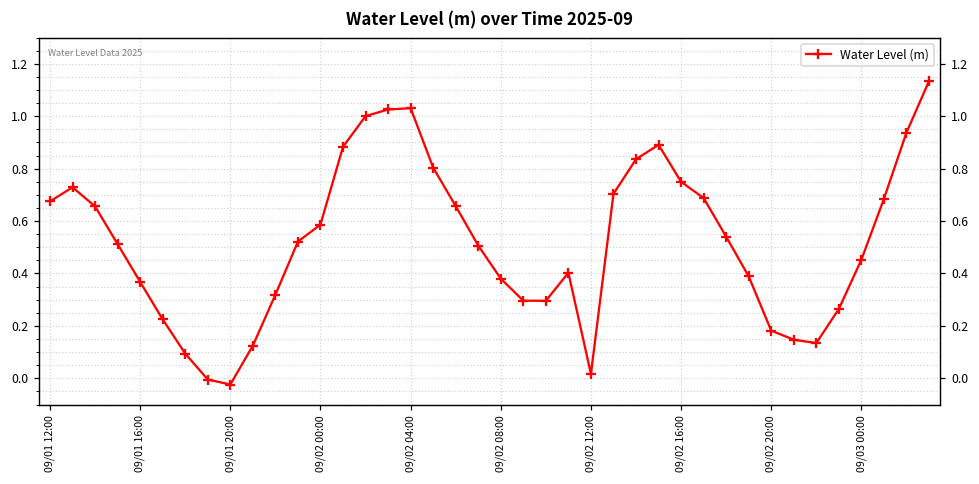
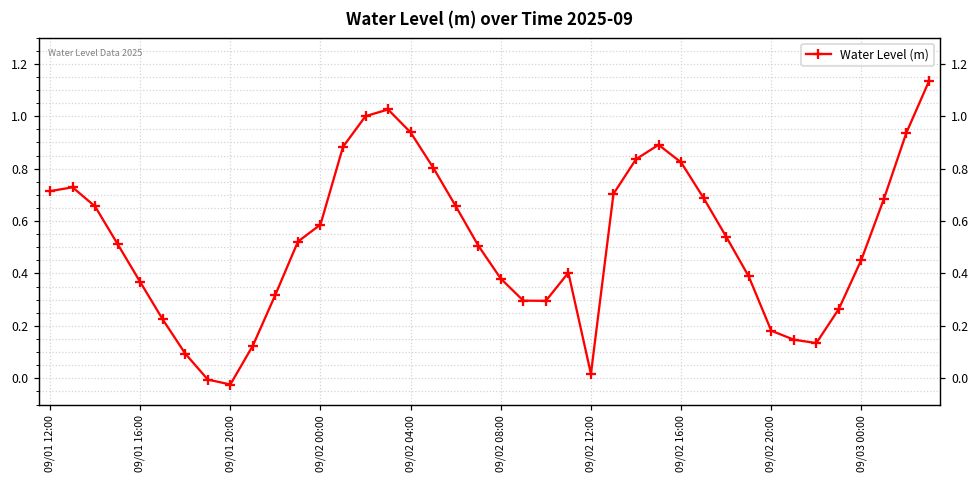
09/01 12:00: 0.68 -> 0.71
09/02 04:00: 1.03 -> 0.94
09/02 16:00: 0.75 -> 0.82
